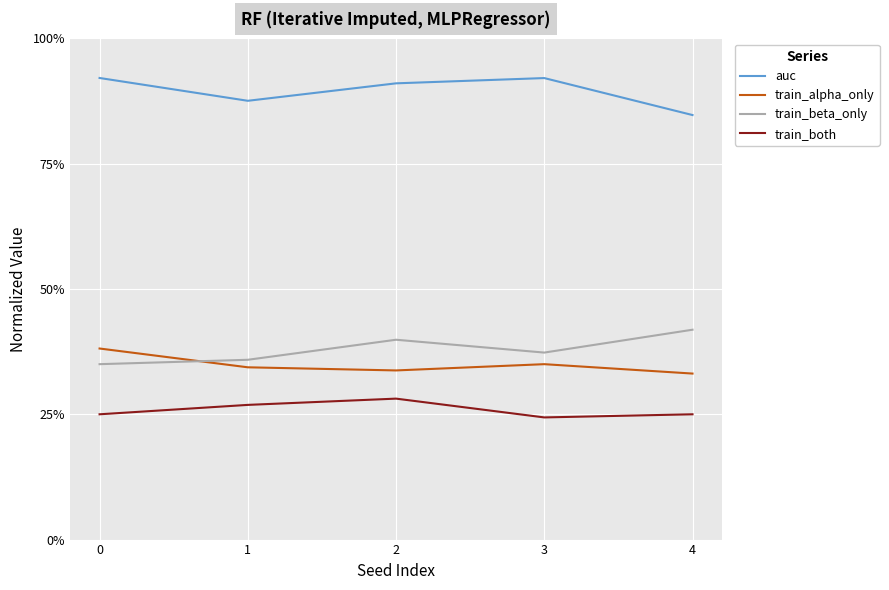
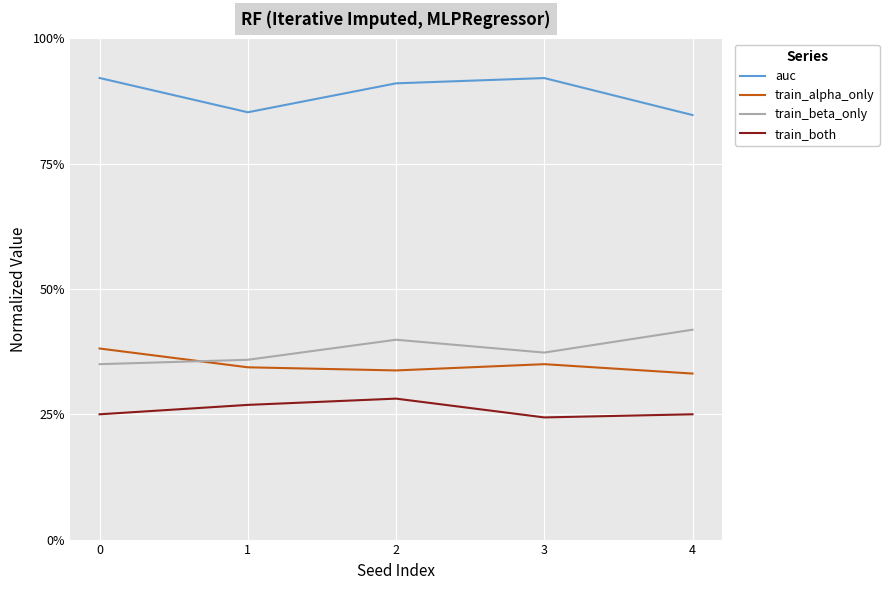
auc, 1: 88% -> 85%
